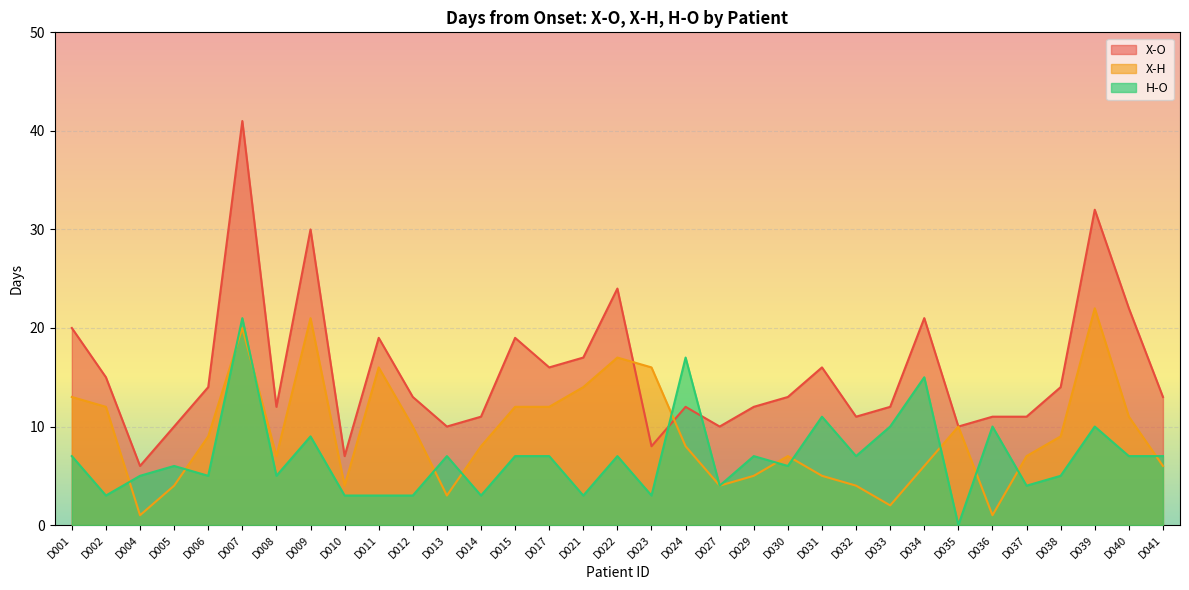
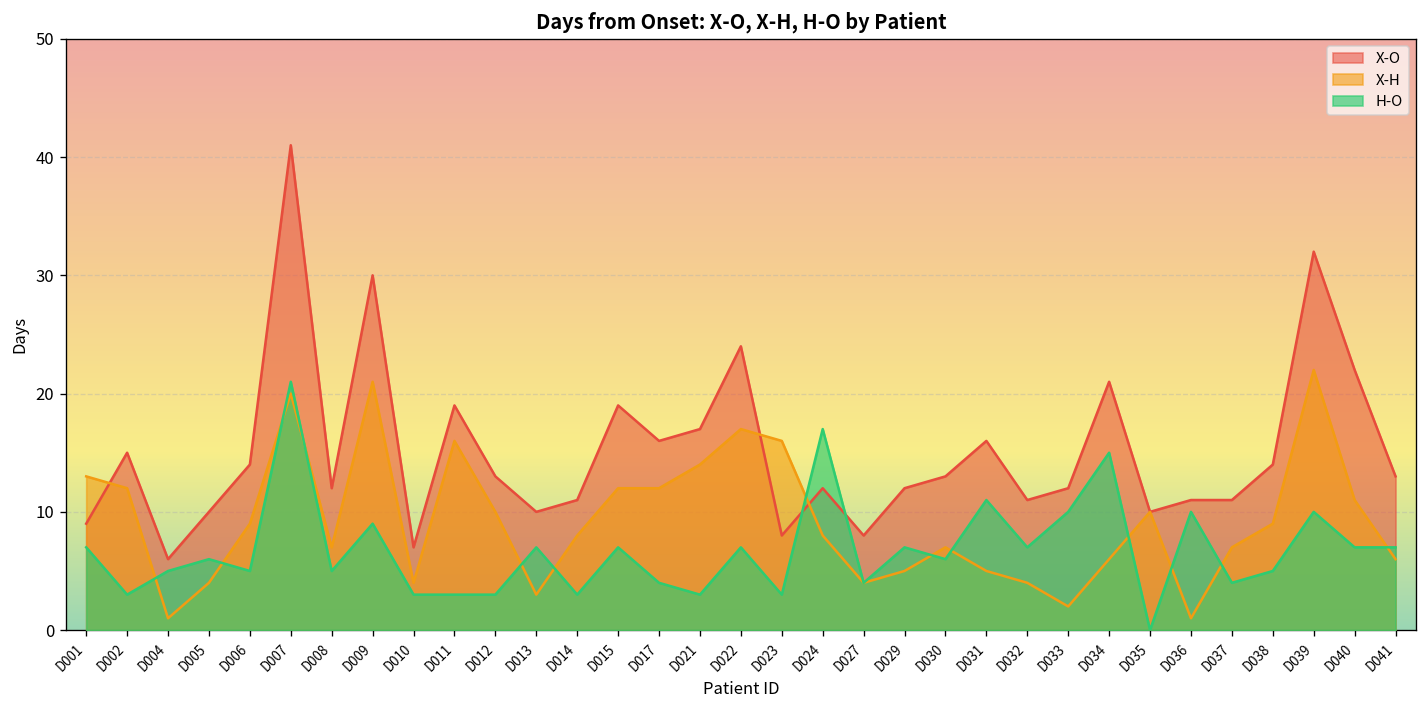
X-O, D001: 20 -> 9
H-O, D017: 7 -> 4
X-O, D027: 10 -> 8
